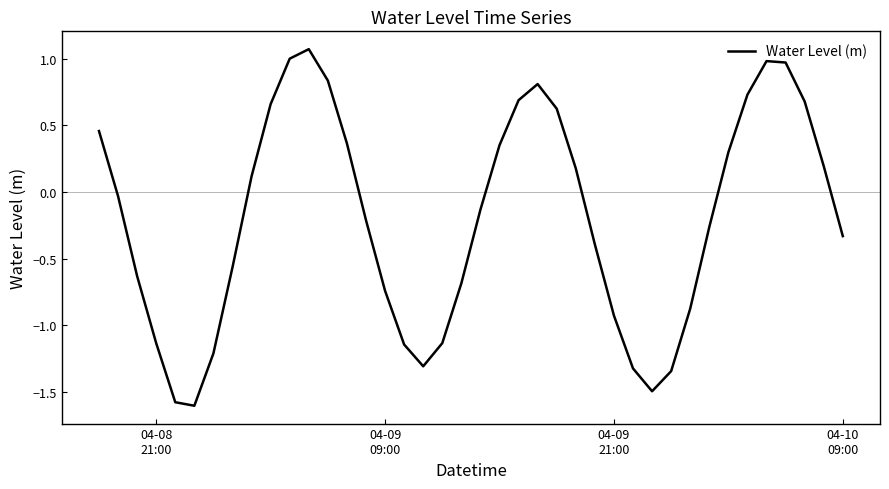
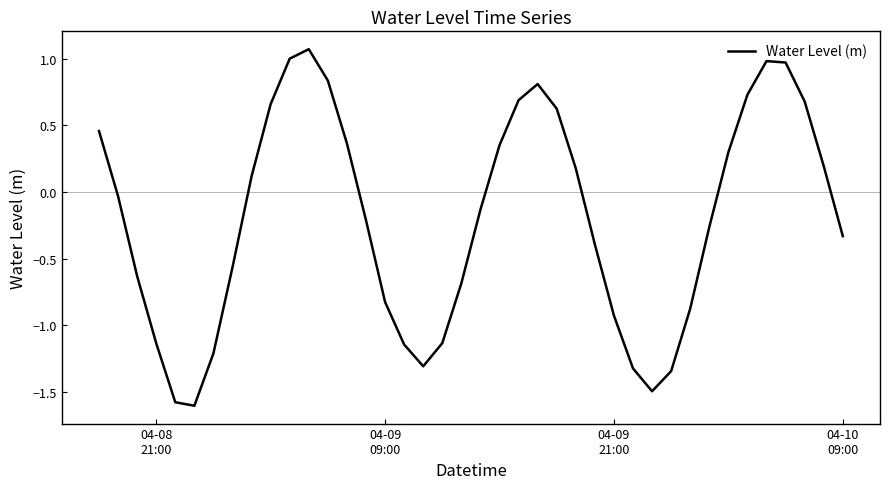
04-09 09:00: -0.74 -> -0.82
